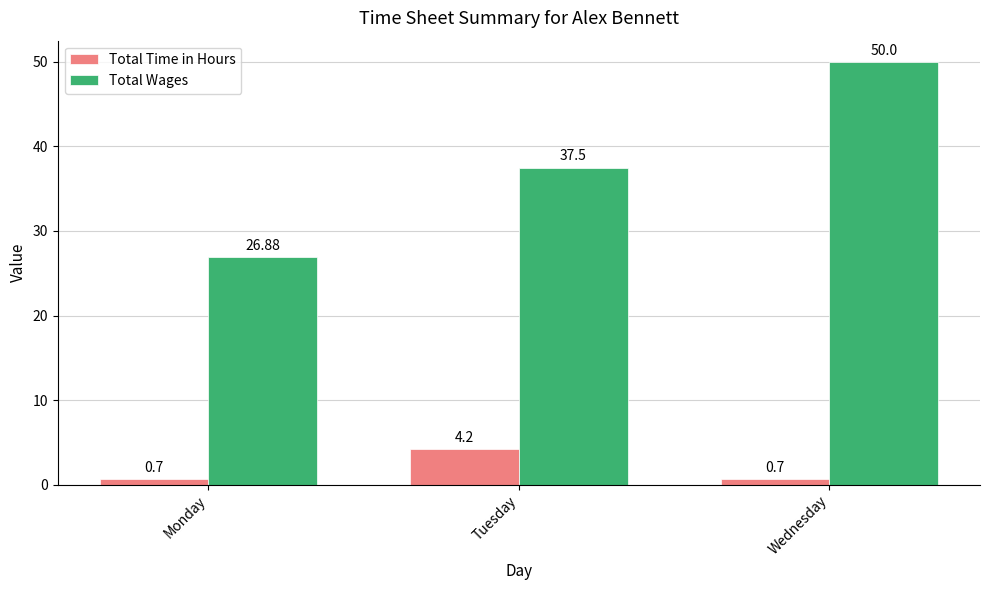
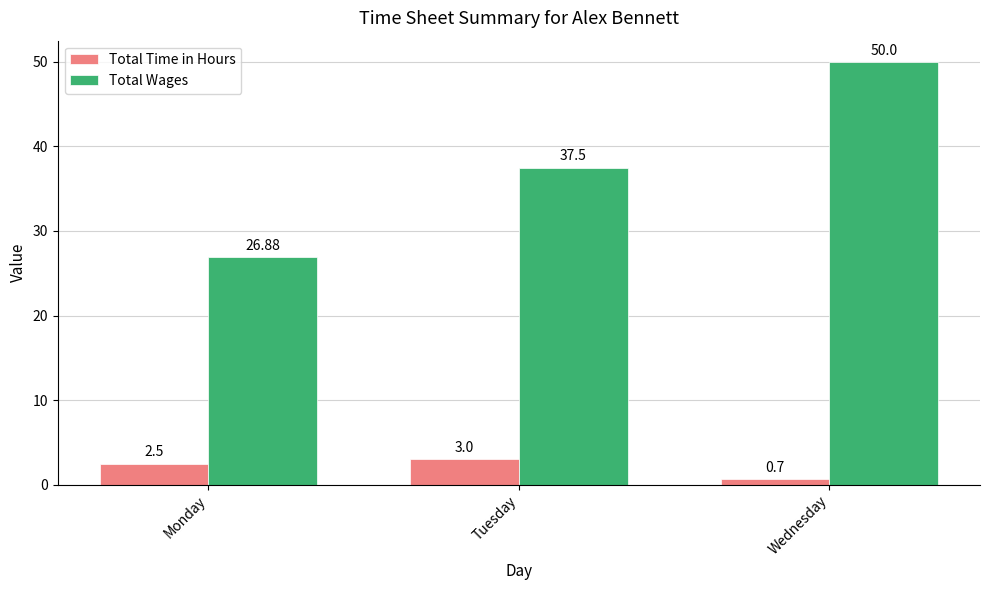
Total Time in Hours, Monday: 0.7 -> 2.5
Total Time in Hours, Tuesday: 4.2 -> 3.0
